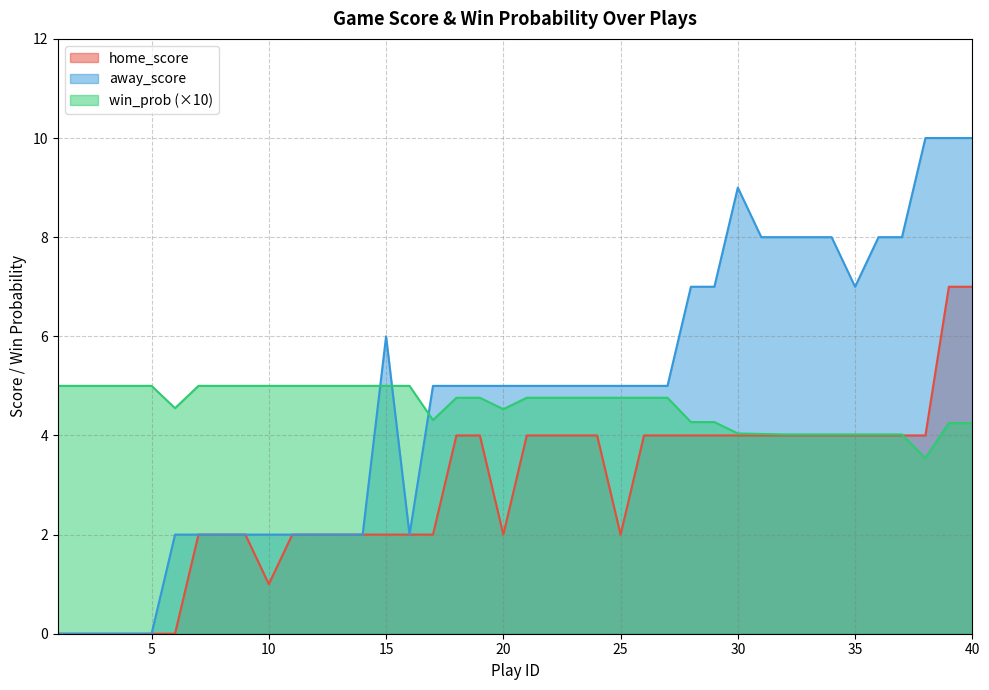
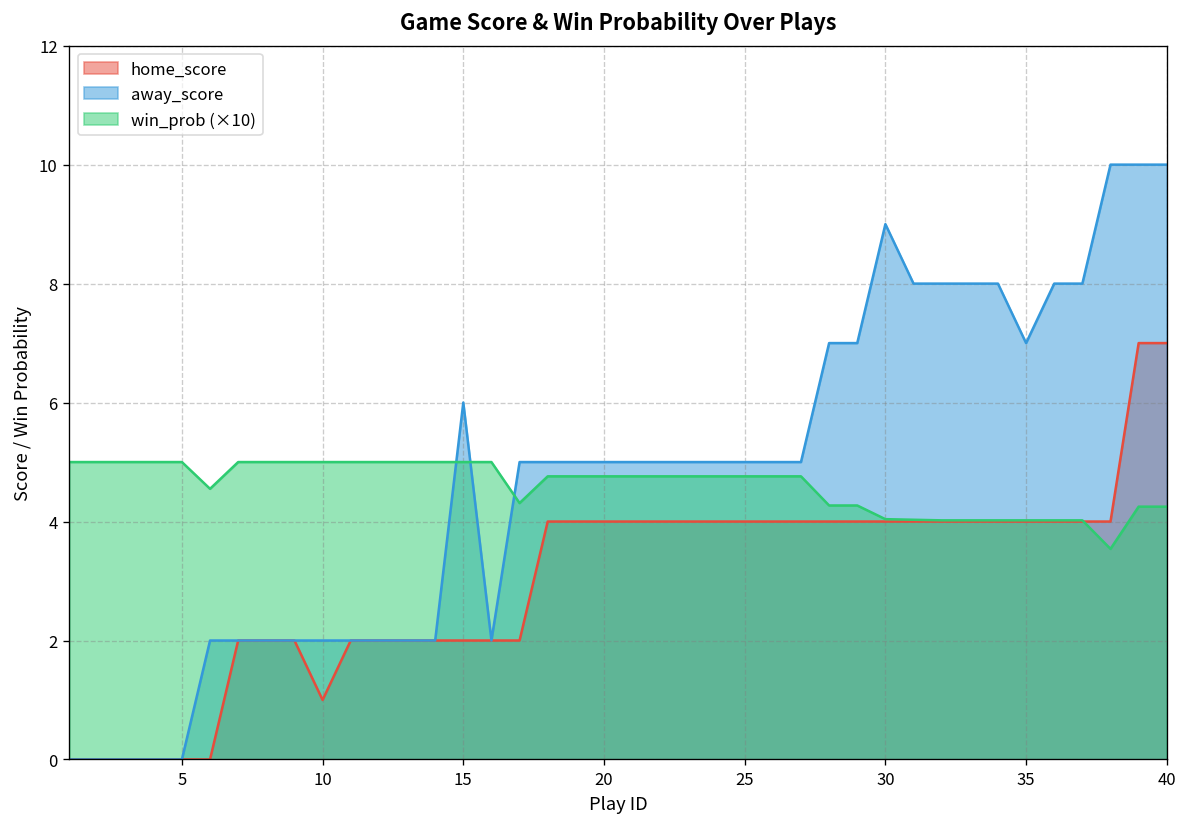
home_score, 20: 2 -> 4
win_prob (×10), 20: 4.5 -> 4.8
home_score, 25: 2 -> 4
